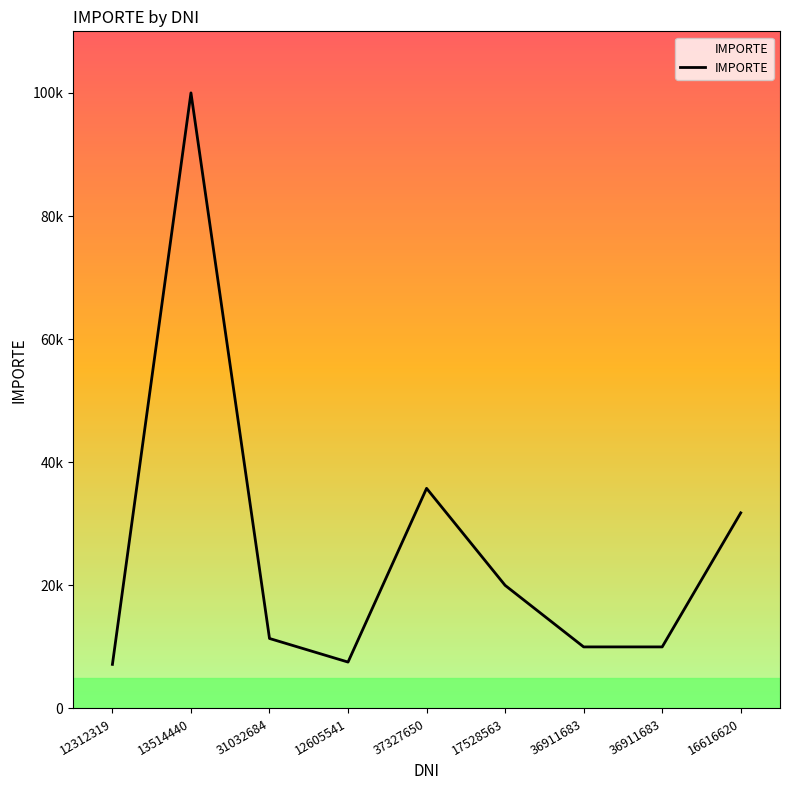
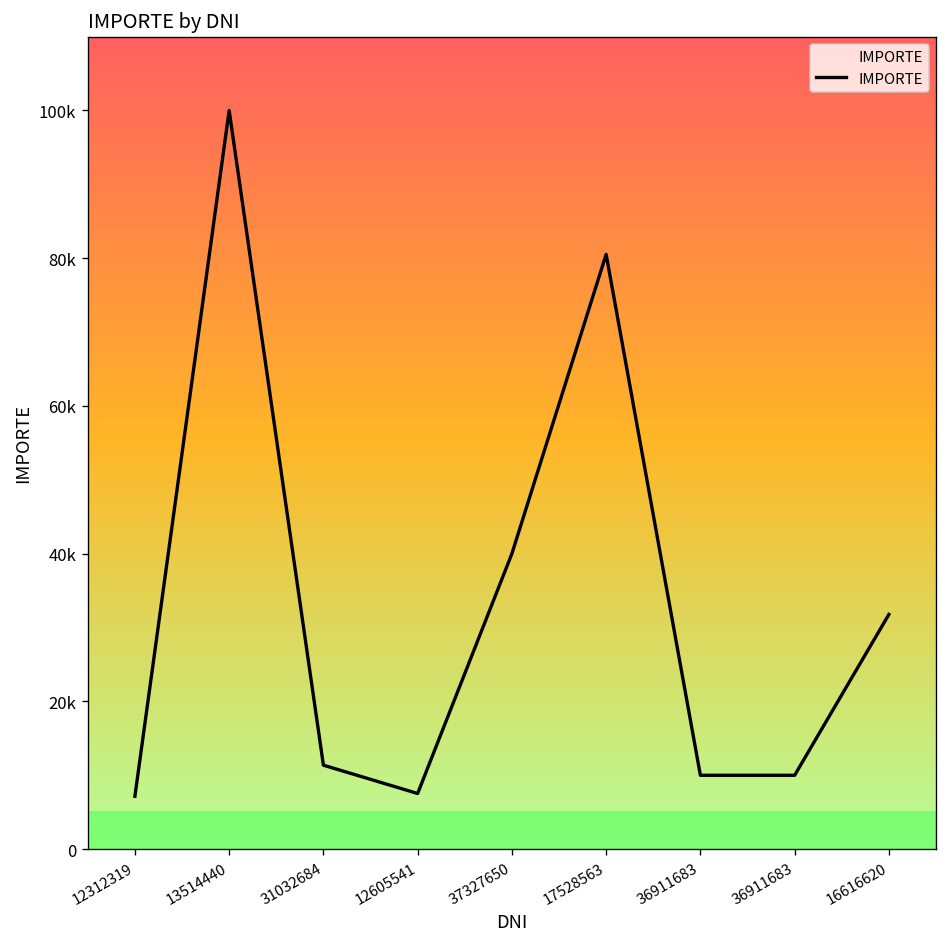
37327650: 36000 -> 40000
17528563: 20000 -> 81000
